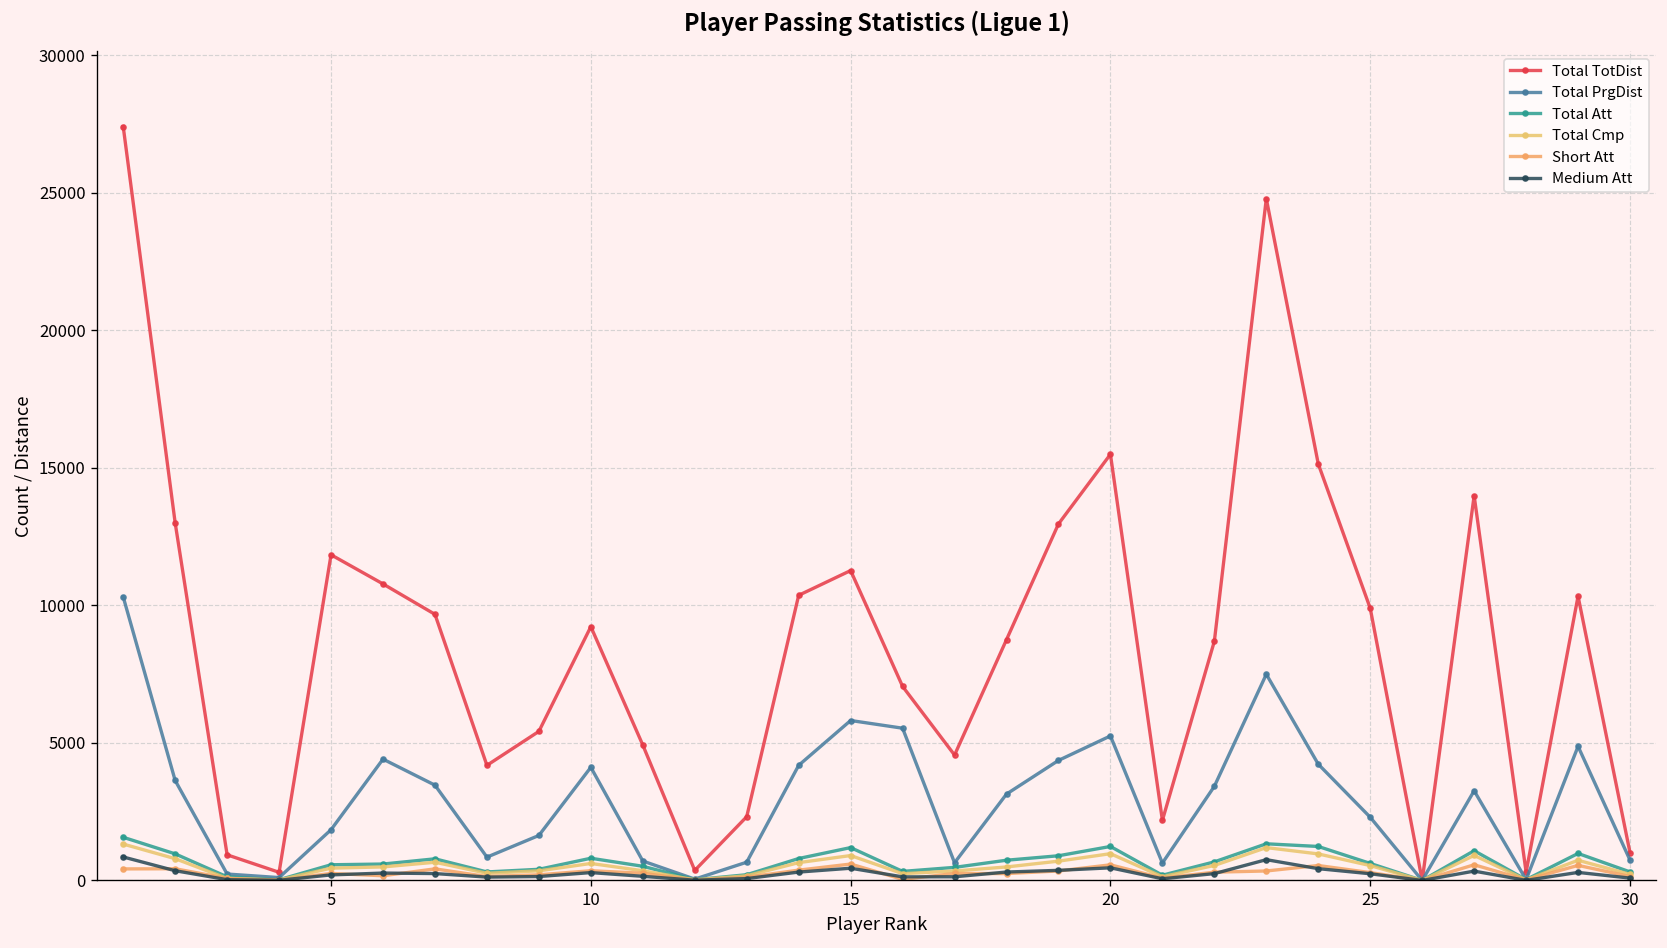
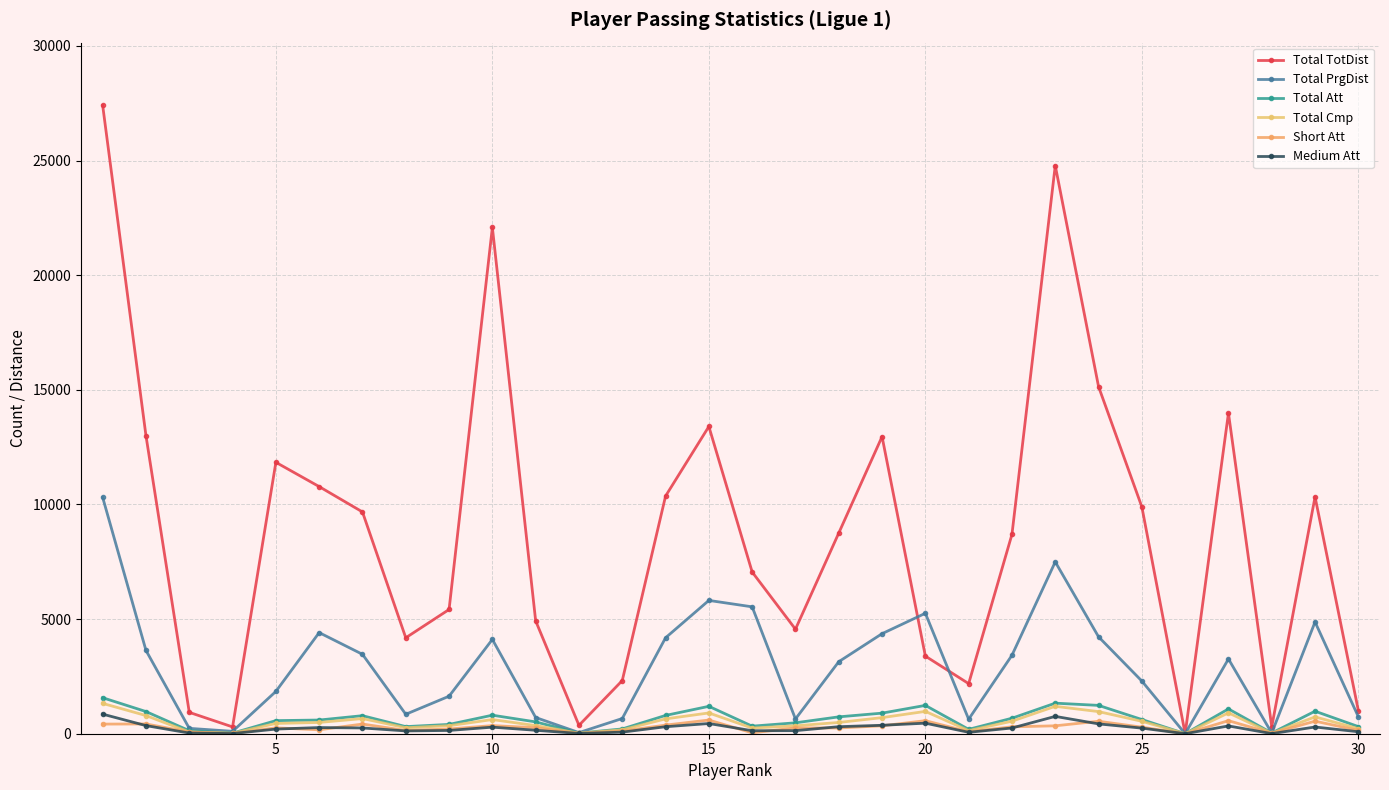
Total TotDist, 10: 9200 -> 22100
Total TotDist, 15: 11300 -> 13400
Total TotDist, 20: 15500 -> 3400
